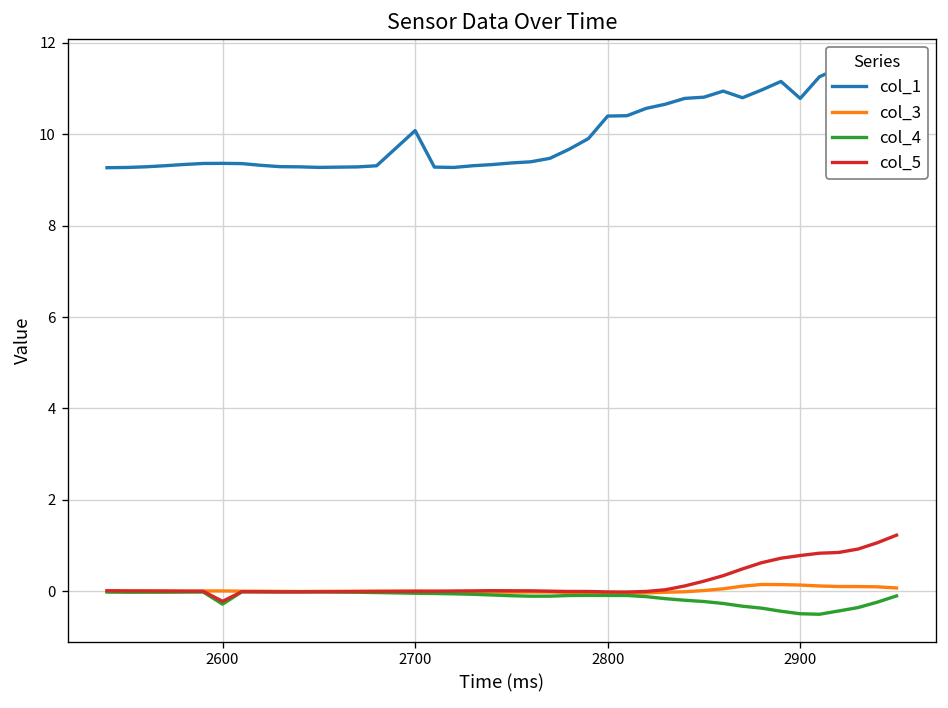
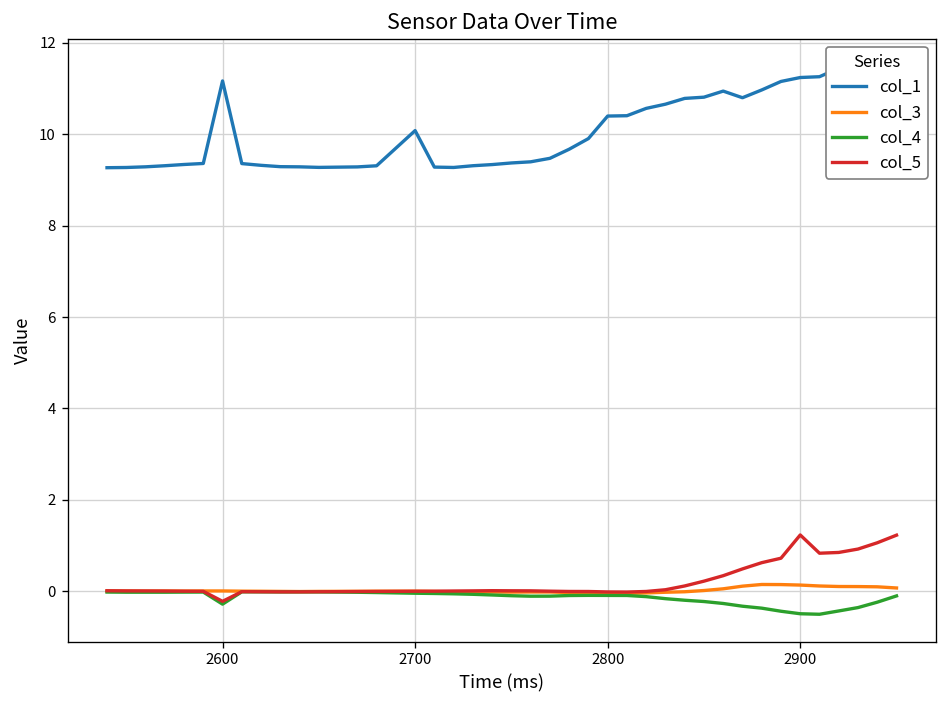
col_1, 2600: 9.4 -> 11.2
col_1, 2900: 10.8 -> 11.2
col_5, 2900: 0.8 -> 1.2
